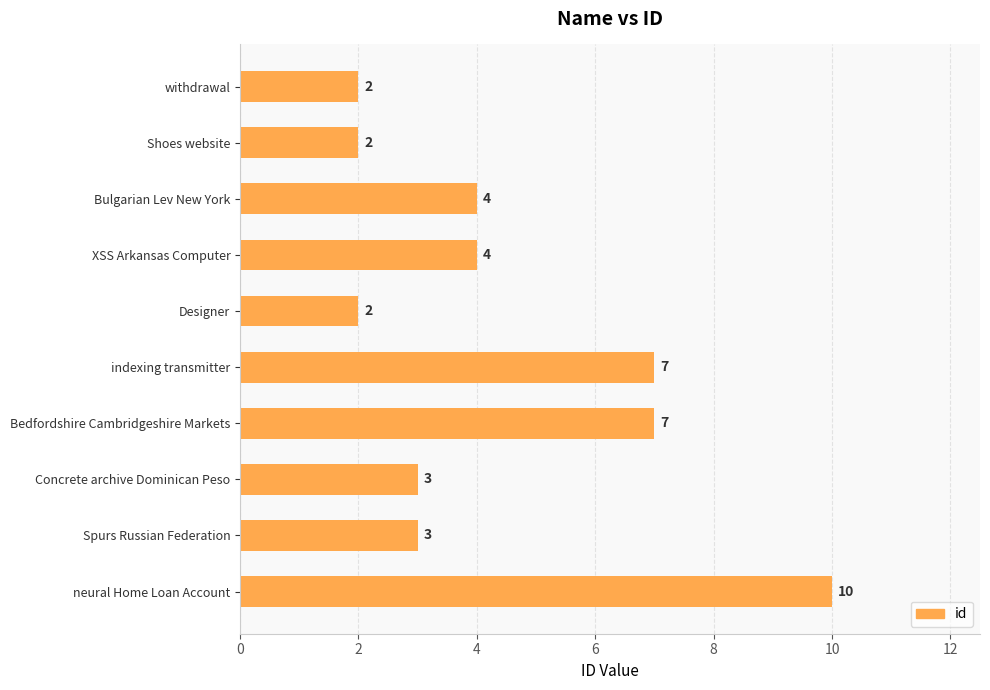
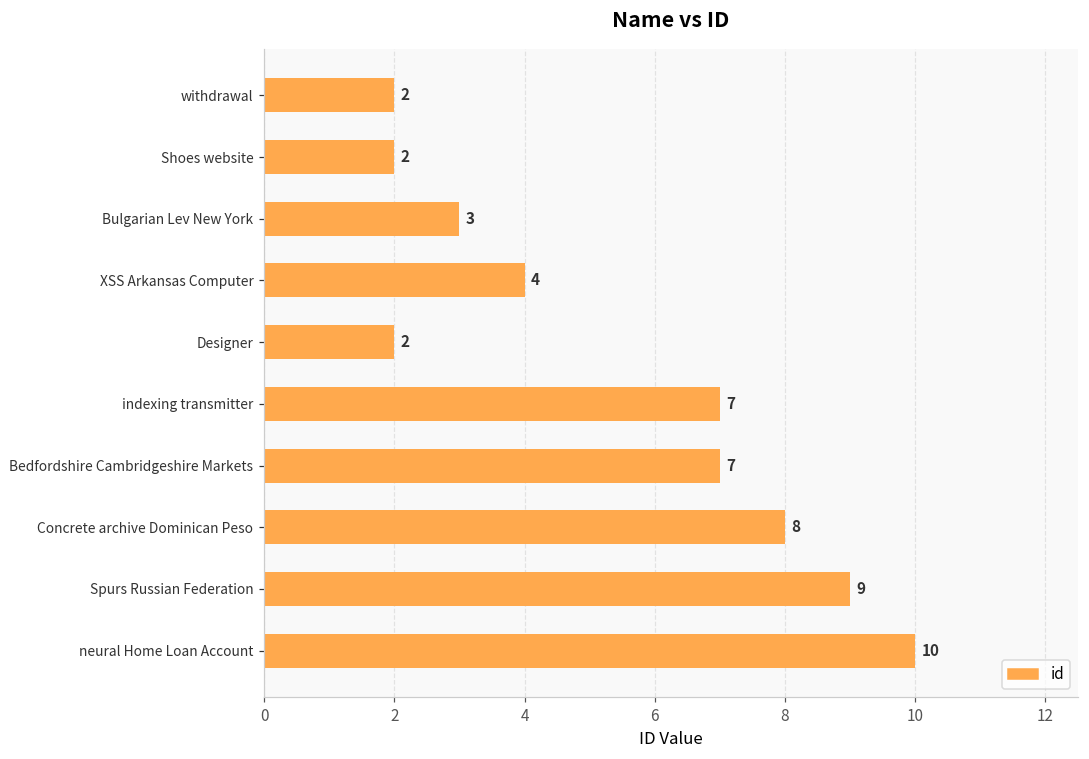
Bulgarian Lev New York: 4 -> 3
Concrete archive Dominican Peso: 3 -> 8
Spurs Russian Federation: 3 -> 9
